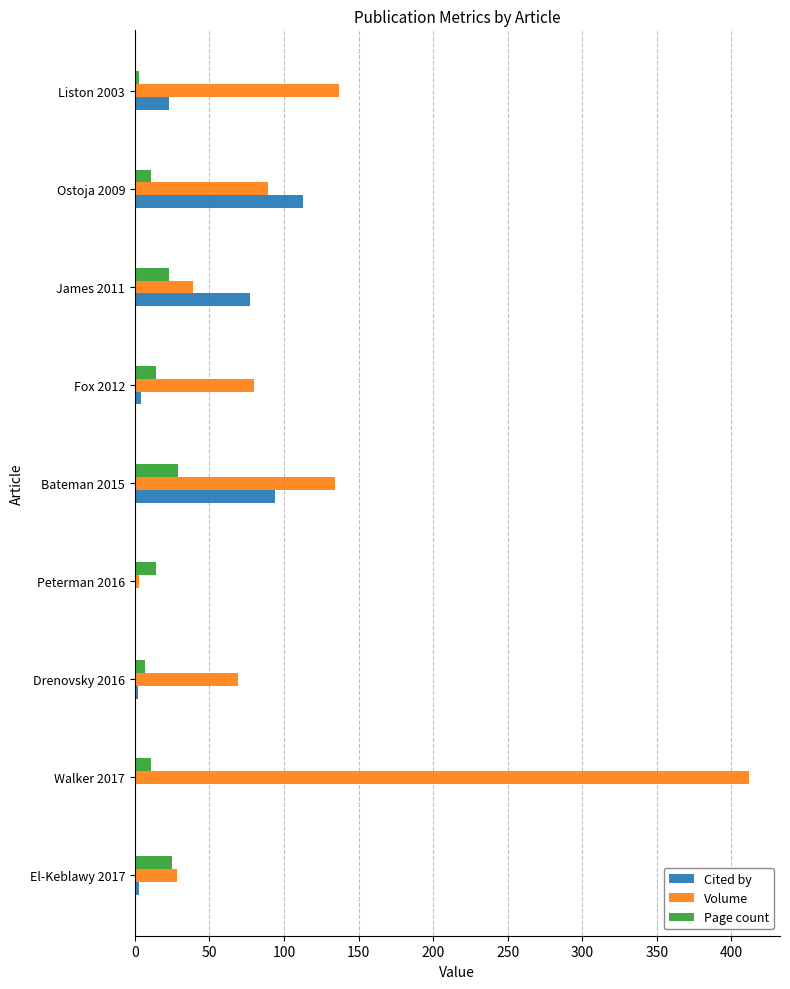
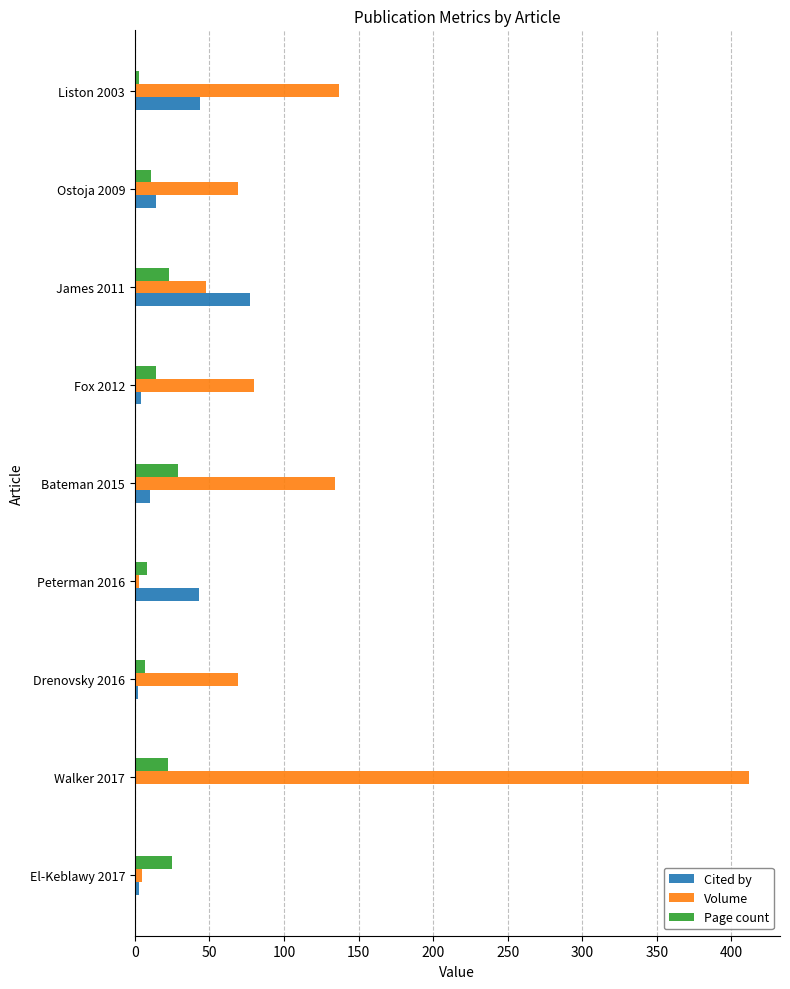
Cited by, Liston 2003: 23 -> 44
Volume, Ostoja 2009: 89 -> 69
Cited by, Ostoja 2009: 113 -> 14
Volume, James 2011: 39 -> 48
Cited by, Bateman 2015: 94 -> 10
Page count, Peterman 2016: 14 -> 8
Cited by, Peterman 2016: 0 -> 43
Page count, Walker 2017: 11 -> 22
Volume, El-Keblawy 2017: 28 -> 5
